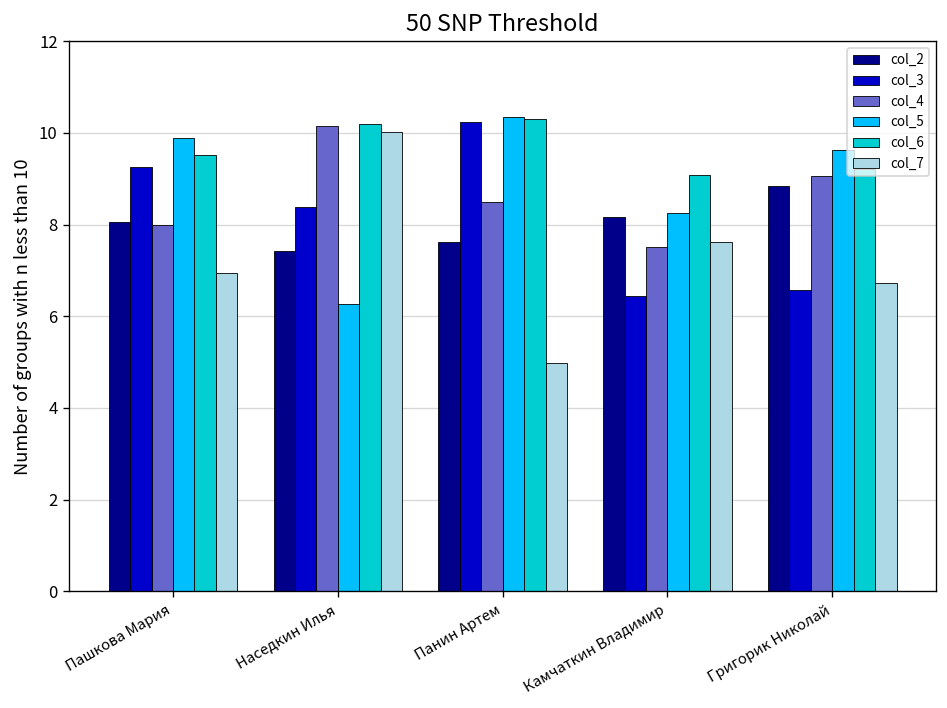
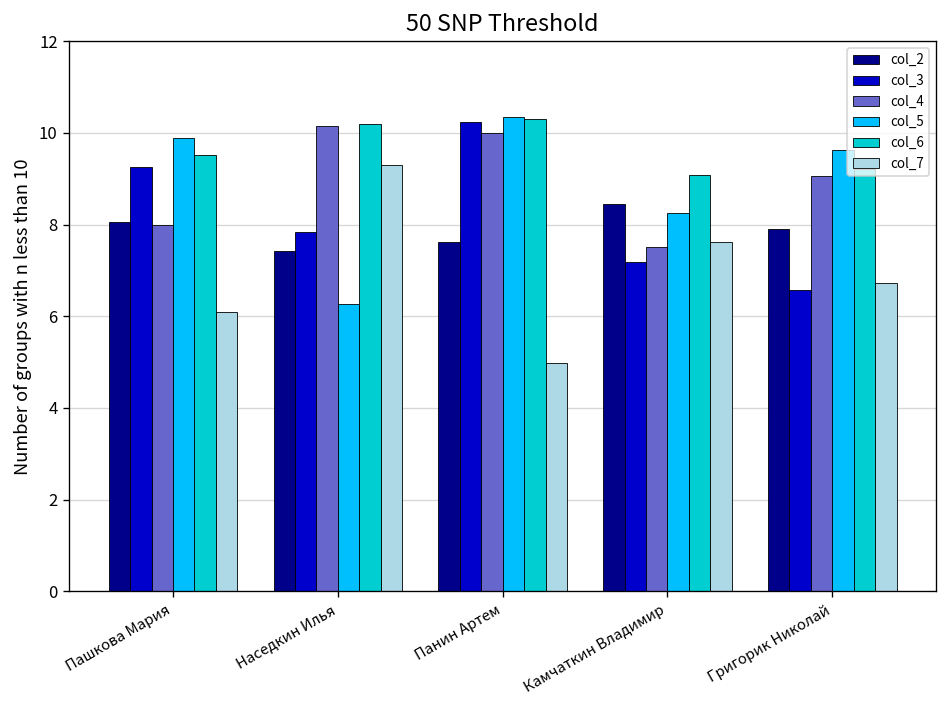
col_7, Пашкова Мария: 6.9 -> 6.1
col_3, Наседкин Илья: 8.4 -> 7.8
col_7, Наседкин Илья: 10.0 -> 9.3
col_4, Панин Артем: 8.5 -> 10.0
col_2, Камчаткин Владимир: 8.2 -> 8.5
col_3, Камчаткин Владимир: 6.4 -> 7.2
col_2, Григорик Николай: 8.8 -> 7.9
